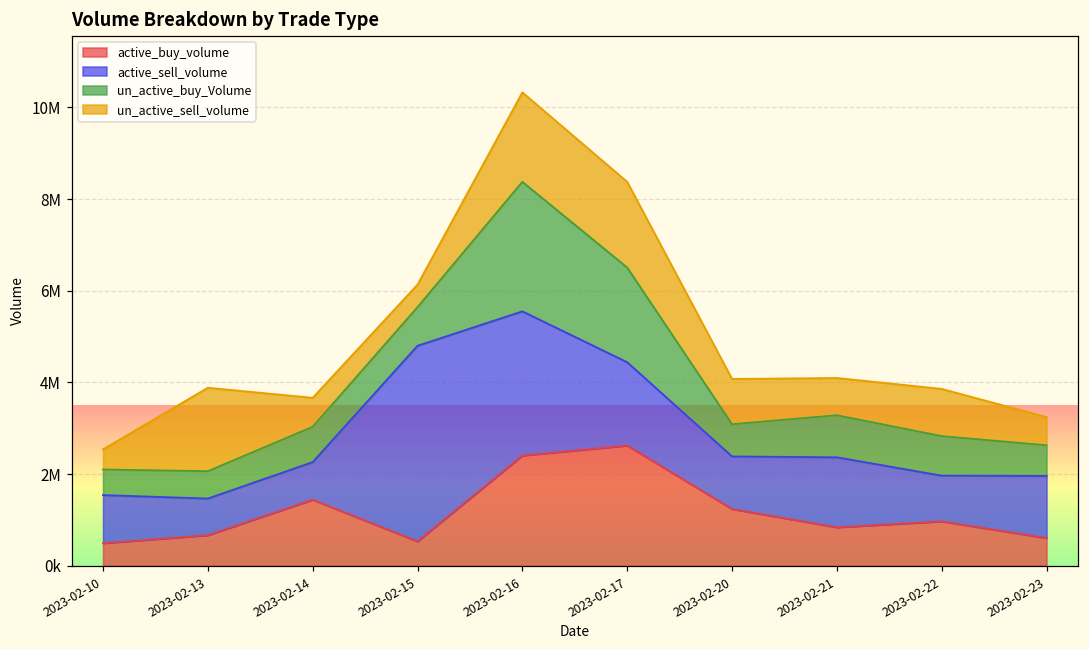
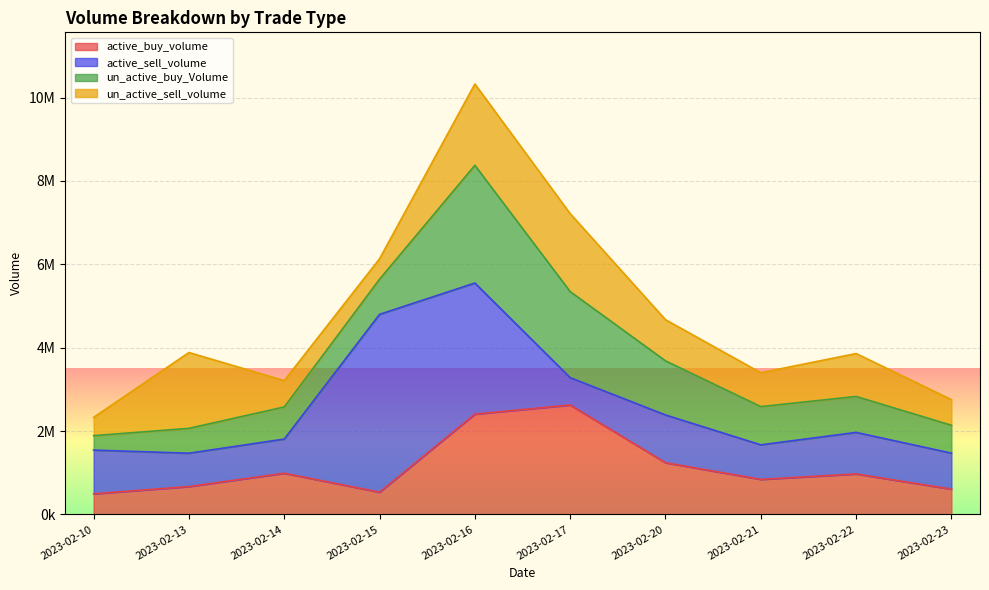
un_active_buy_Volume, 2023-02-10: 600000 -> 300000
active_buy_volume, 2023-02-14: 1400000 -> 1000000
active_sell_volume, 2023-02-17: 1800000 -> 700000
un_active_buy_Volume, 2023-02-20: 700000 -> 1300000
active_sell_volume, 2023-02-21: 1500000 -> 800000
active_sell_volume, 2023-02-23: 1400000 -> 900000
